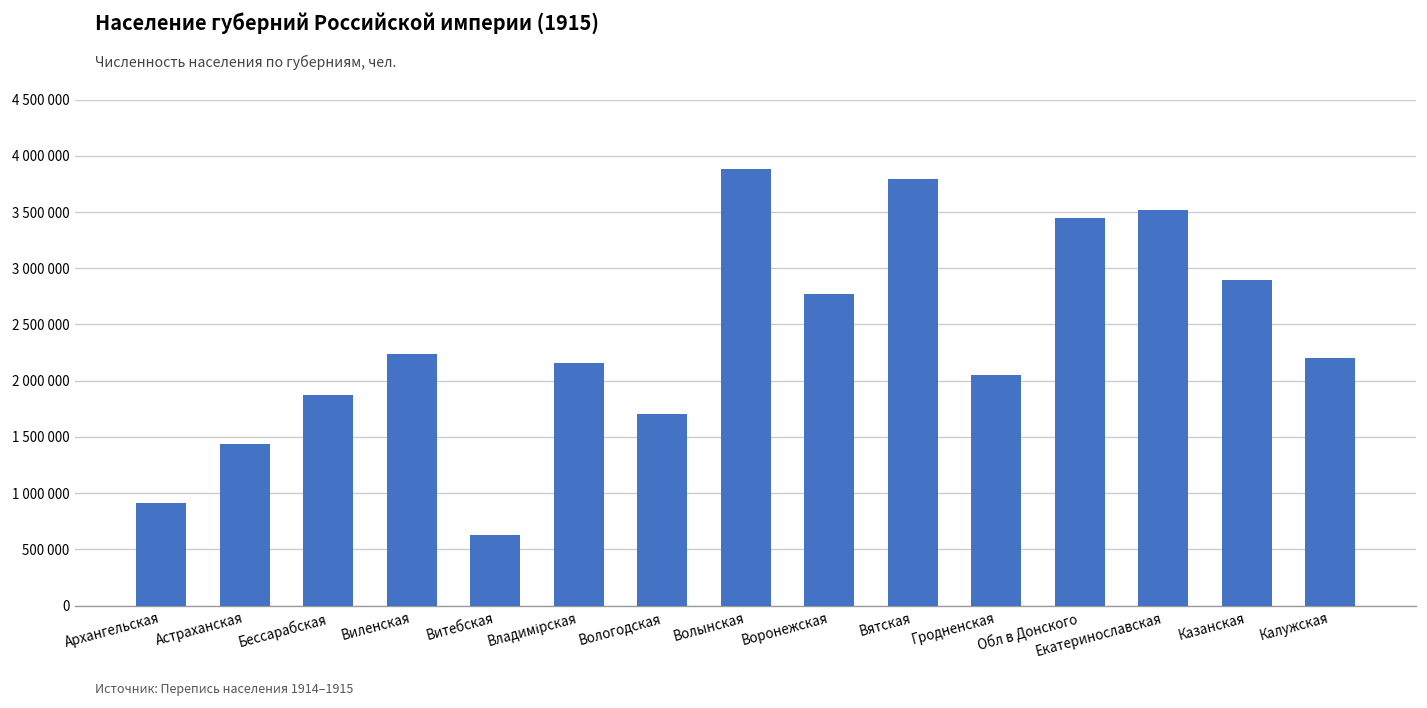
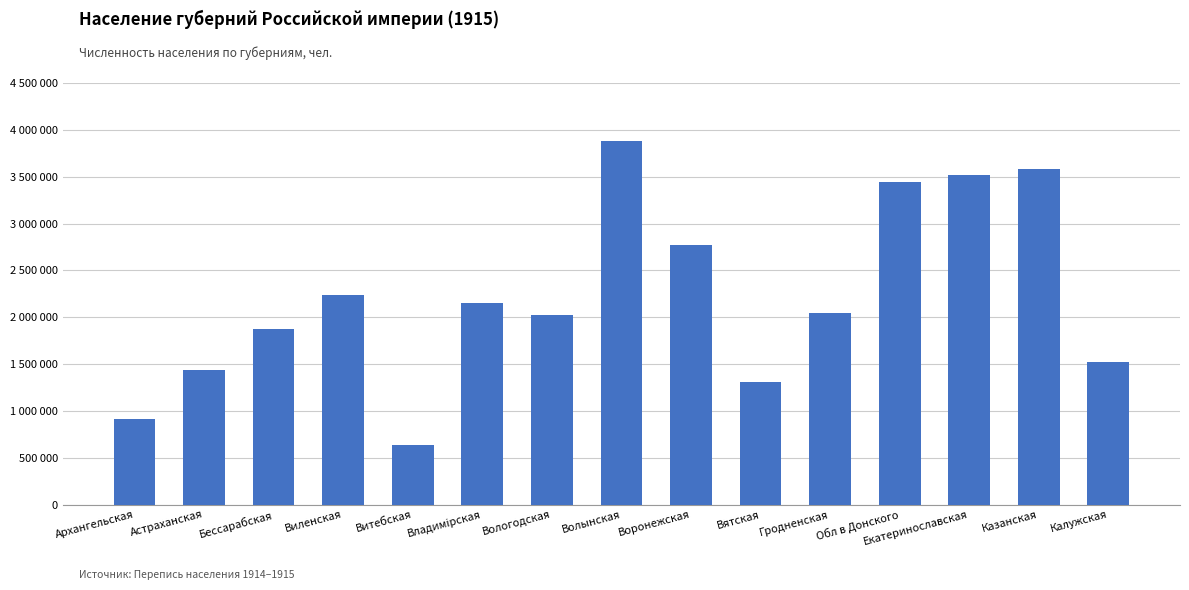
Вологодская: 1700000 -> 2000000
Вятская: 3800000 -> 1300000
Казанская: 2900000 -> 3600000
Калужская: 2200000 -> 1500000
